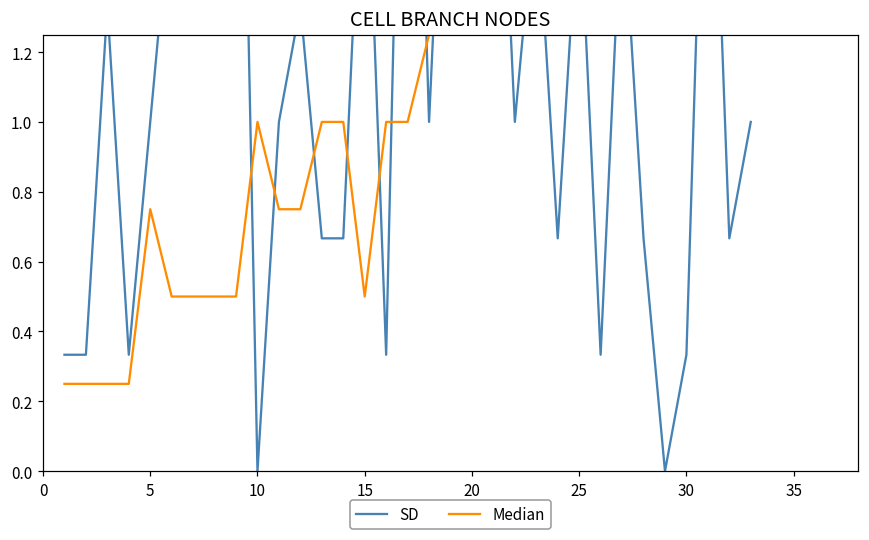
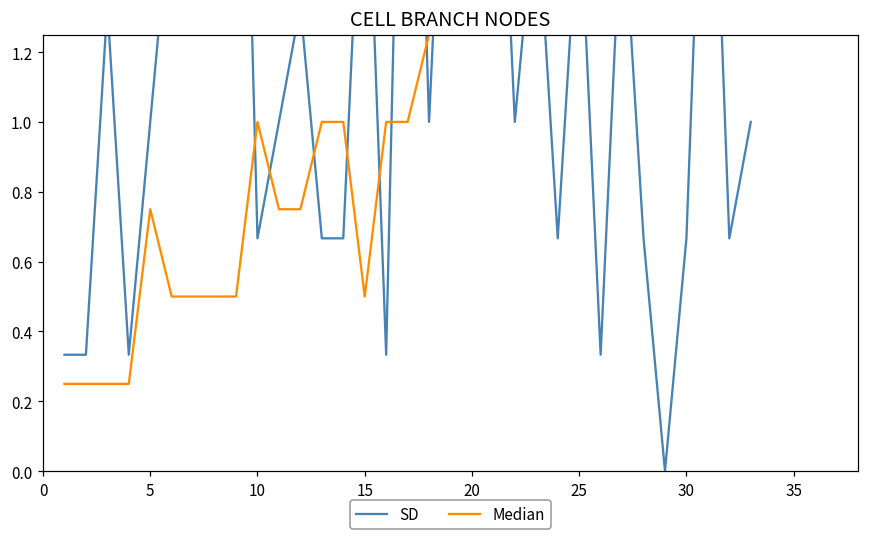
SD, 10: 0.00 -> 0.67
SD, 30: 0.33 -> 0.67
